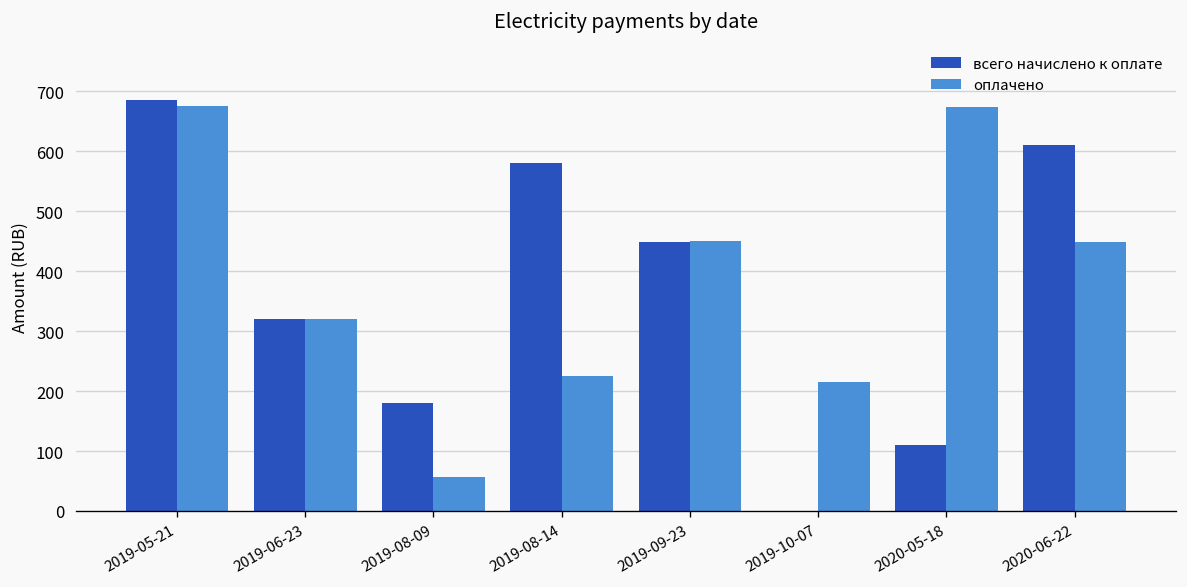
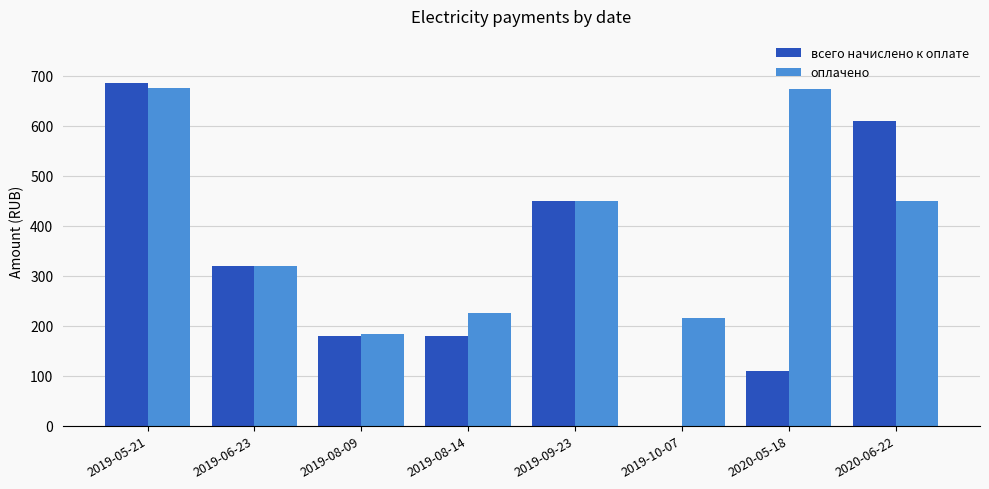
оплачено, 2019-08-09: 60 -> 180
всего начислено к оплате, 2019-08-14: 580 -> 180
